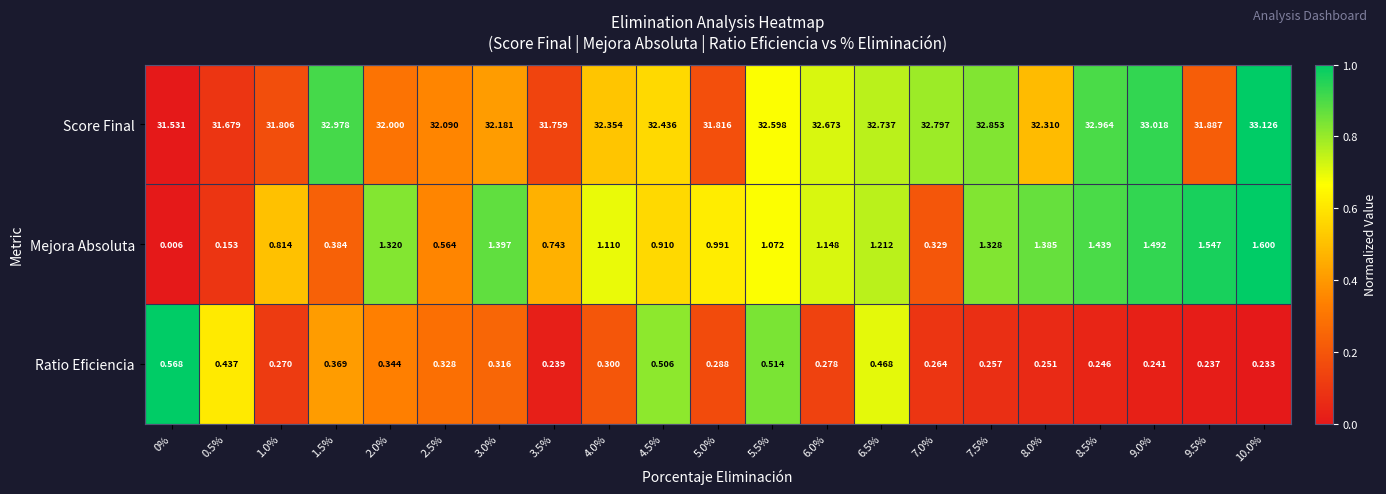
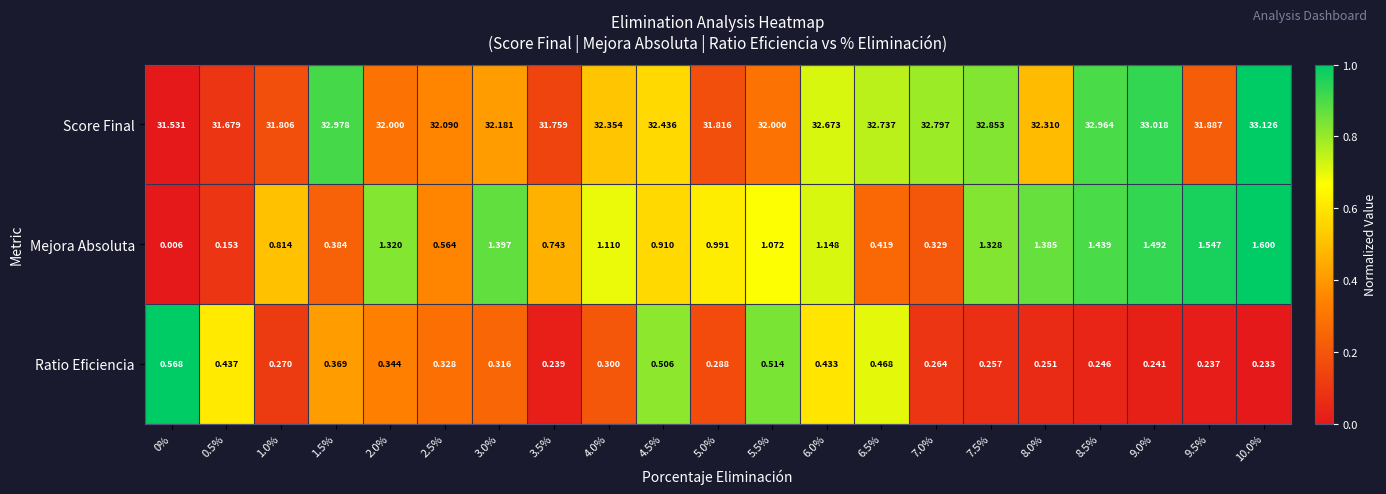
Score Final, 5.5%: 32.598 -> 32.000
Mejora Absoluta, 6.5%: 1.212 -> 0.419
Ratio Eficiencia, 6.0%: 0.278 -> 0.433
